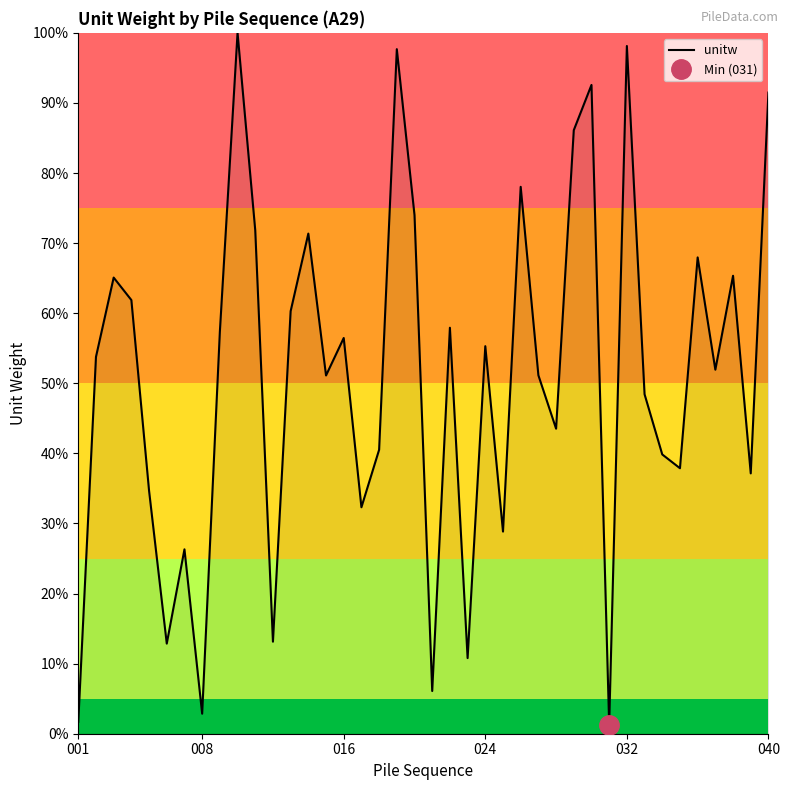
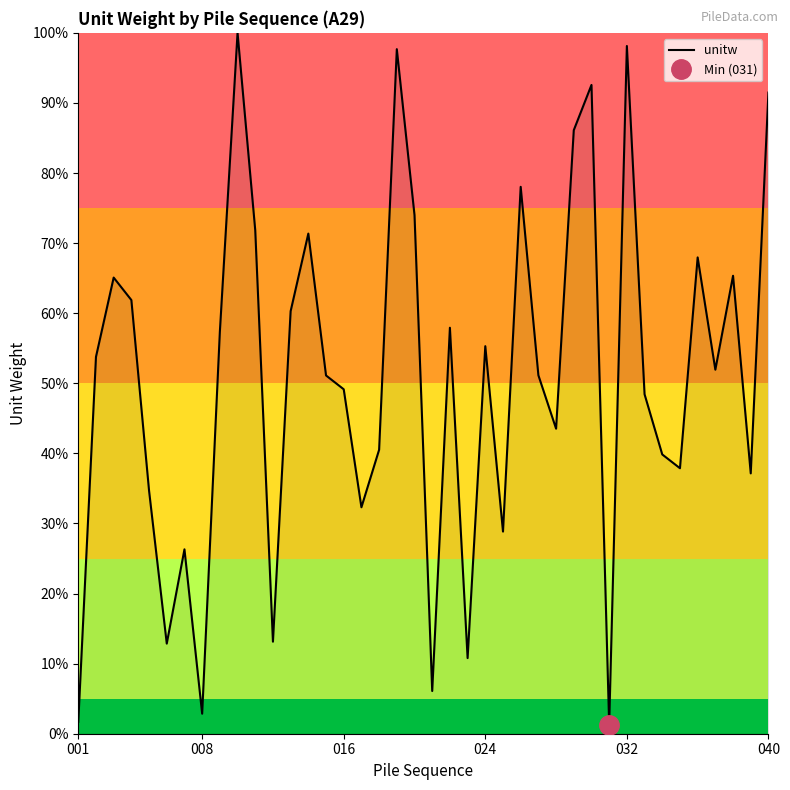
unitw, 016: 56% -> 49%
